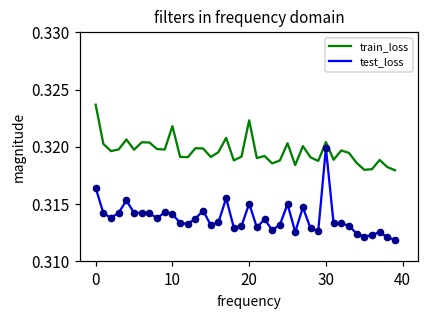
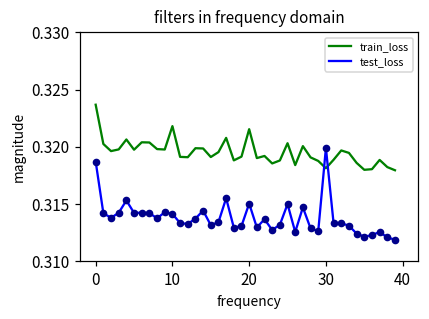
test_loss, 0: 0.3164 -> 0.3187
train_loss, 20: 0.3223 -> 0.3215
train_loss, 30: 0.3204 -> 0.3181
